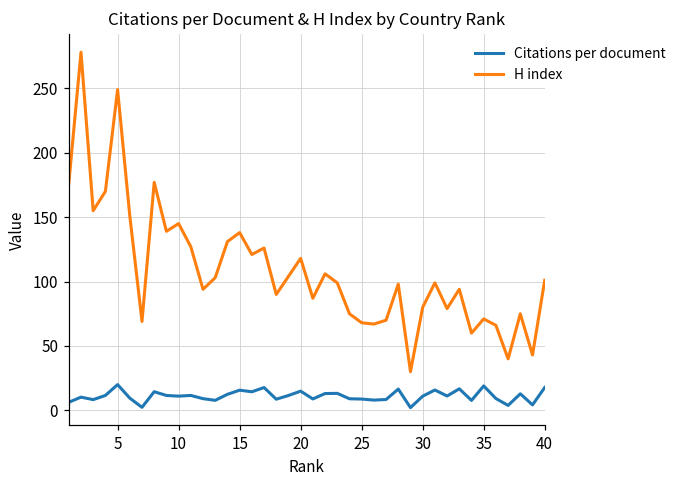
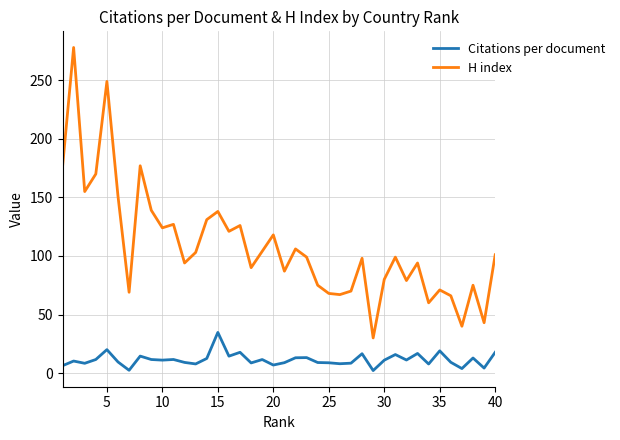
H index, 10: 145 -> 124
Citations per document, 15: 16 -> 35
Citations per document, 20: 15 -> 7
